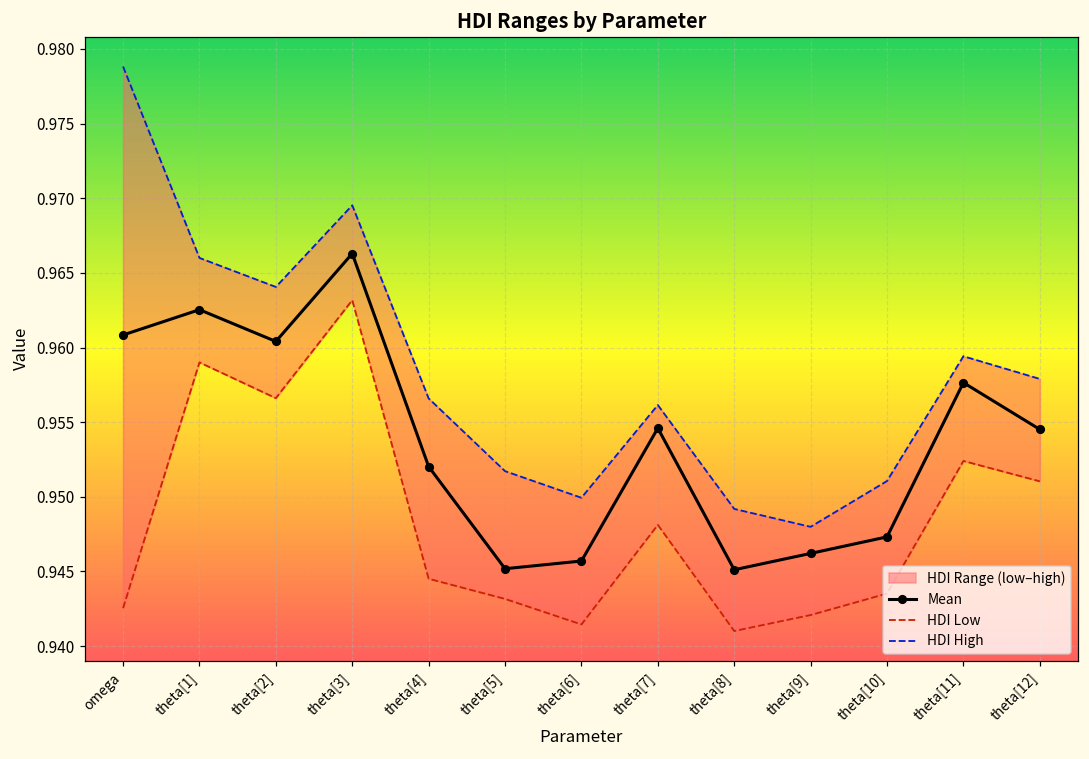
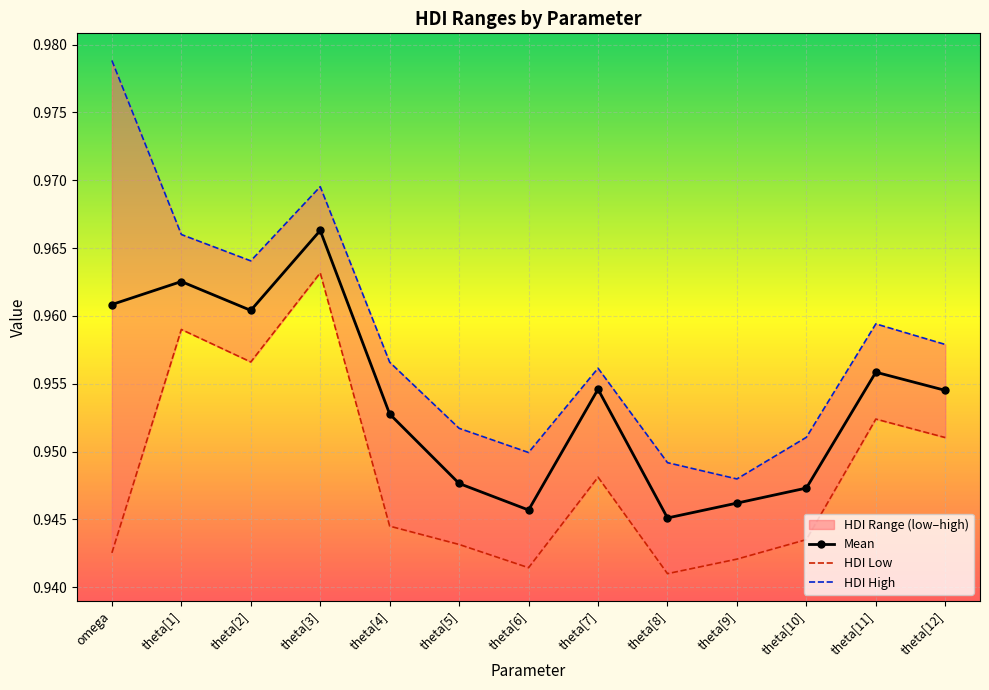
Mean, theta[4]: 0.9520 -> 0.9528
Mean, theta[5]: 0.9452 -> 0.9477
Mean, theta[11]: 0.9576 -> 0.9559
